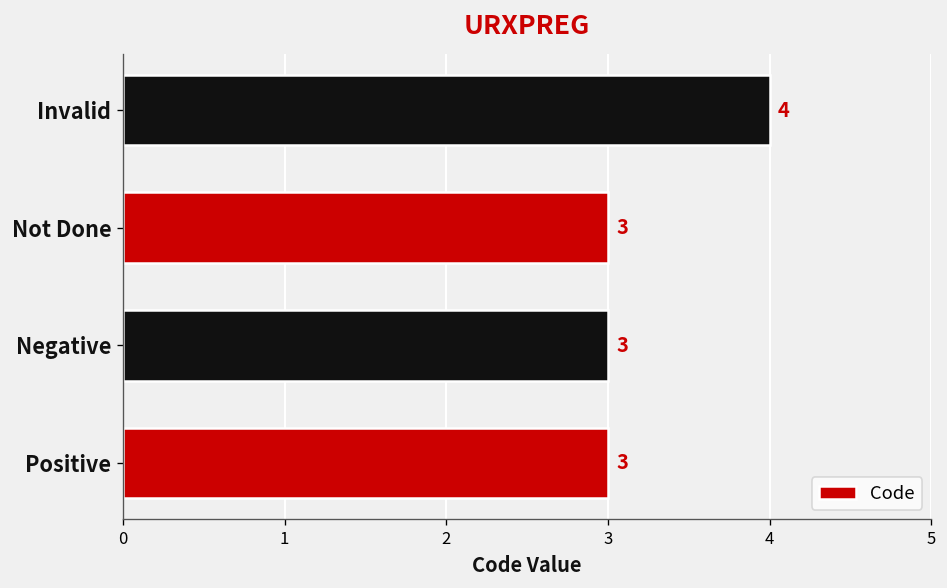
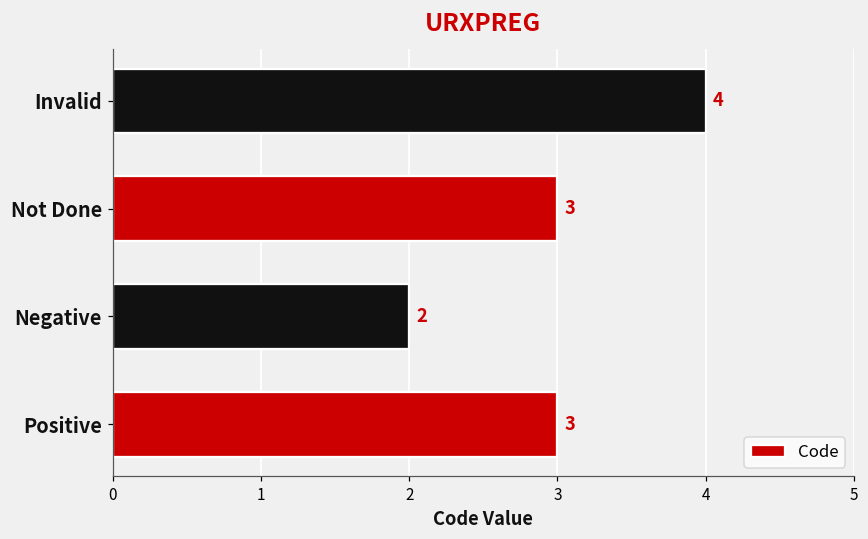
Negative: 3 -> 2
